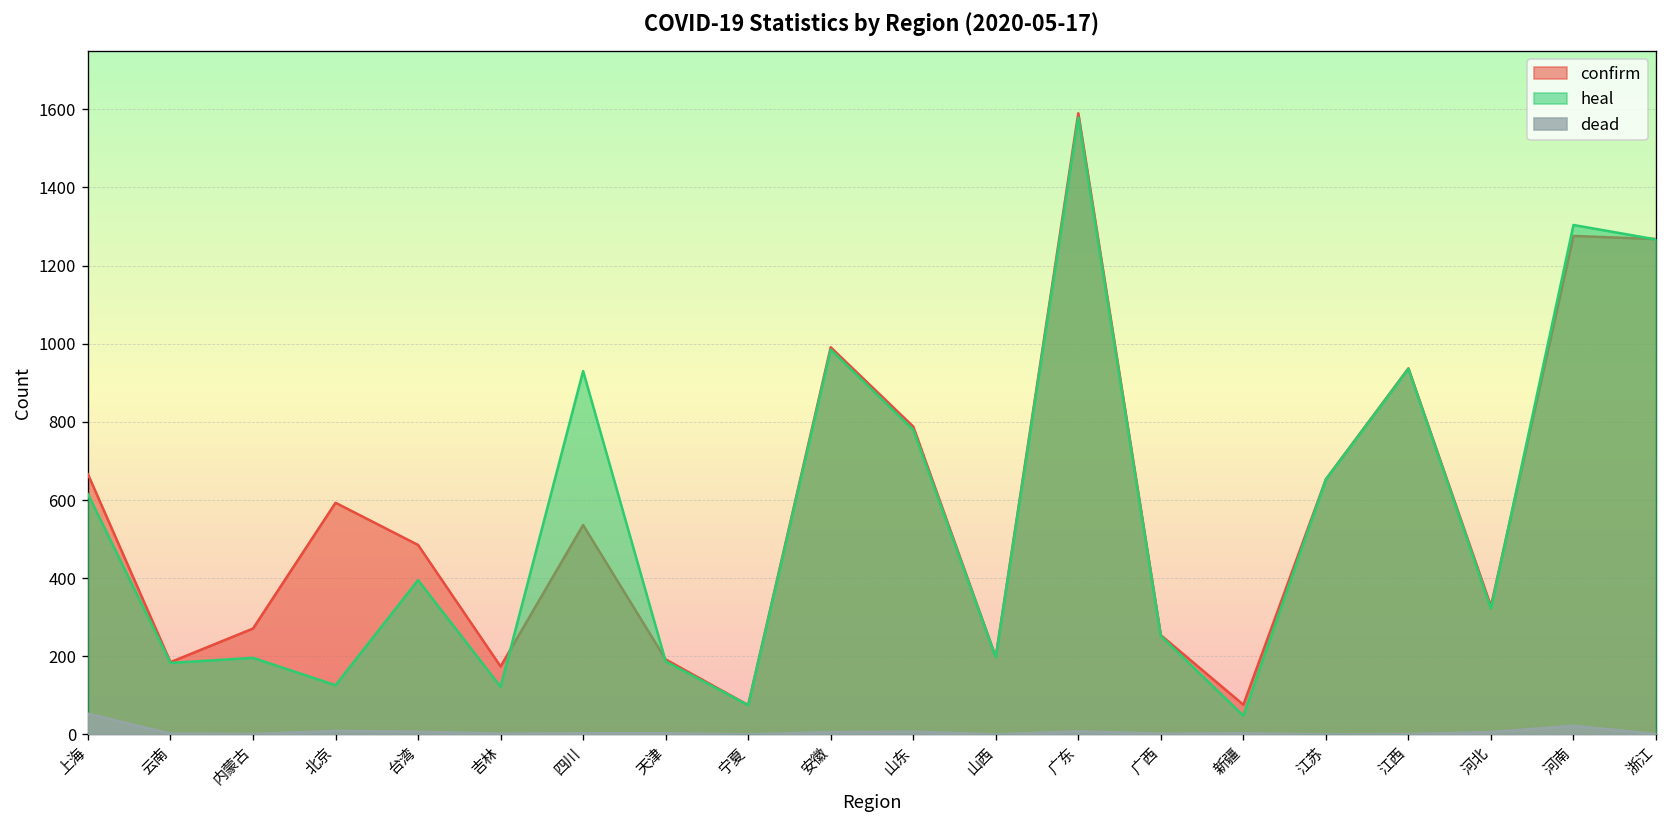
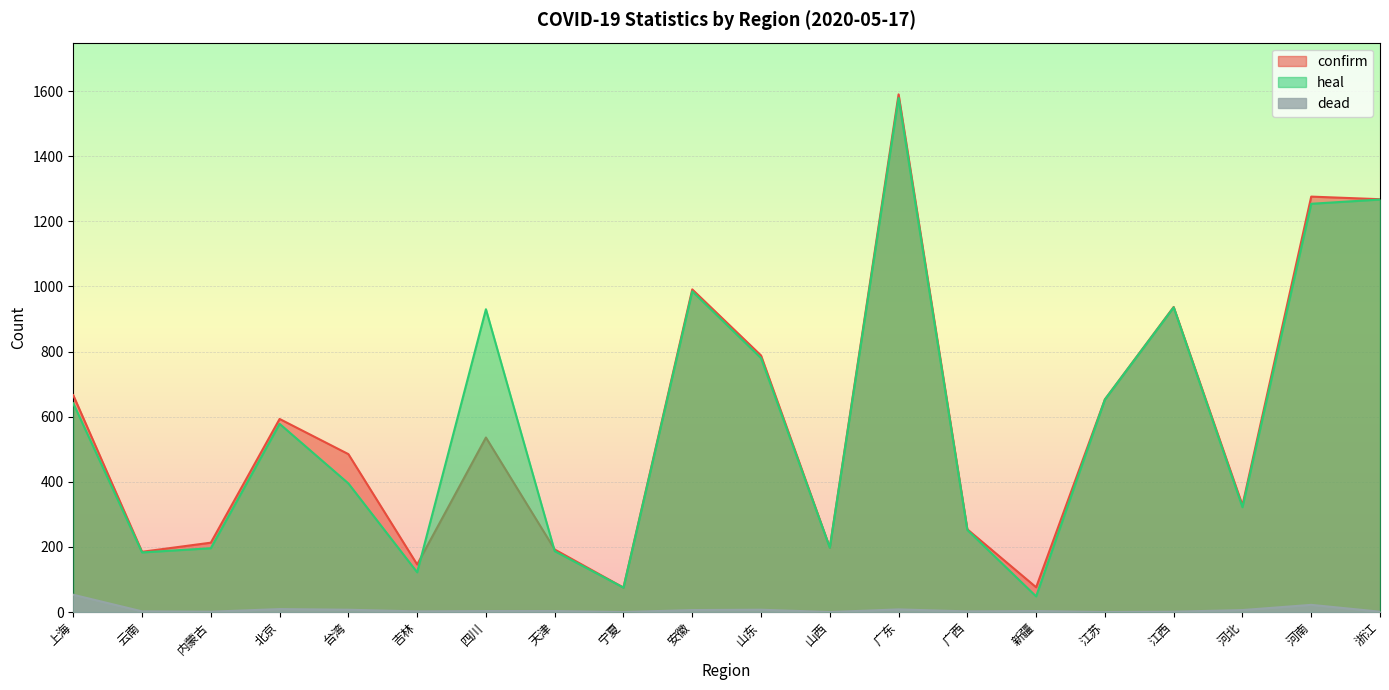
heal, 上海: 620 -> 640
confirm, 内蒙古: 270 -> 210
heal, 北京: 130 -> 580
confirm, 吉林: 170 -> 150
heal, 河南: 1300 -> 1250
